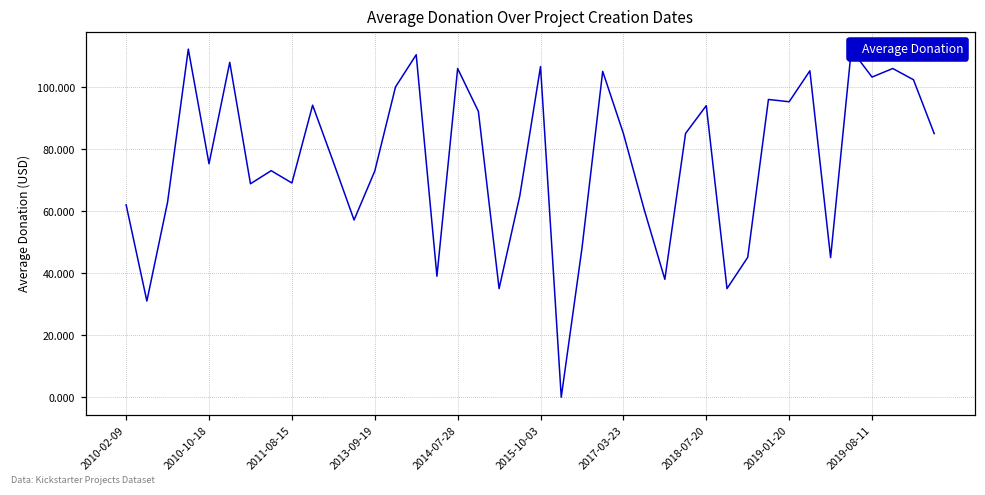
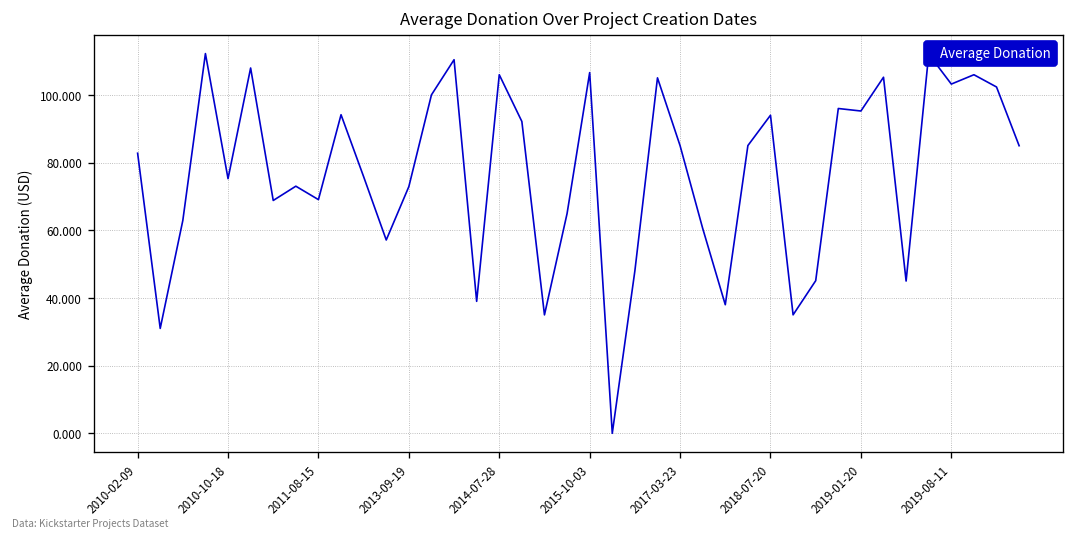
2010-02-09: 62 -> 83
